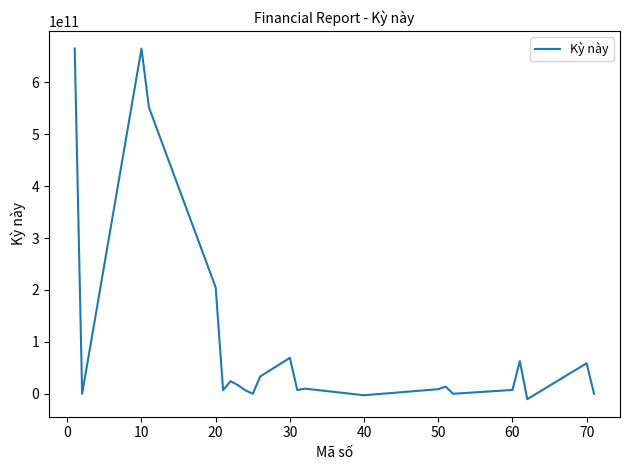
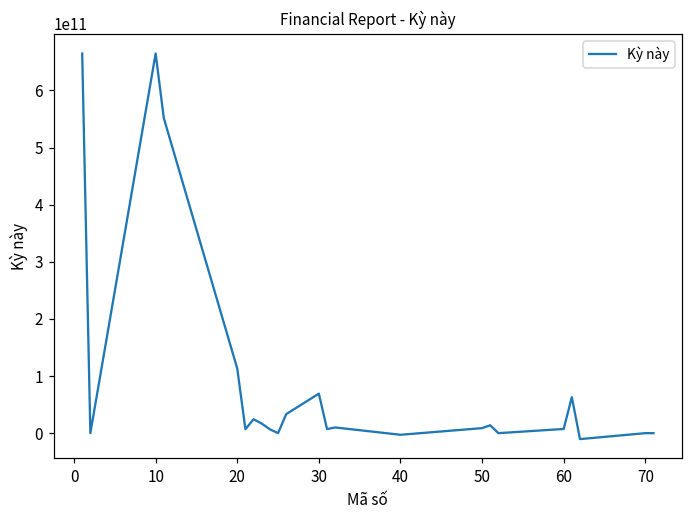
20: 200000000000 -> 110000000000
70: 60000000000 -> 0
